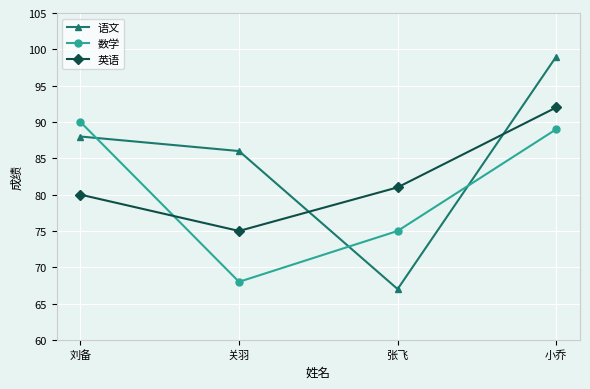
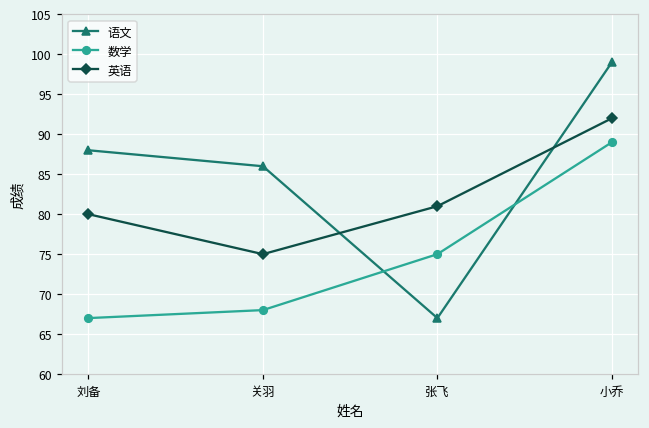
数学, 刘备: 90 -> 67
